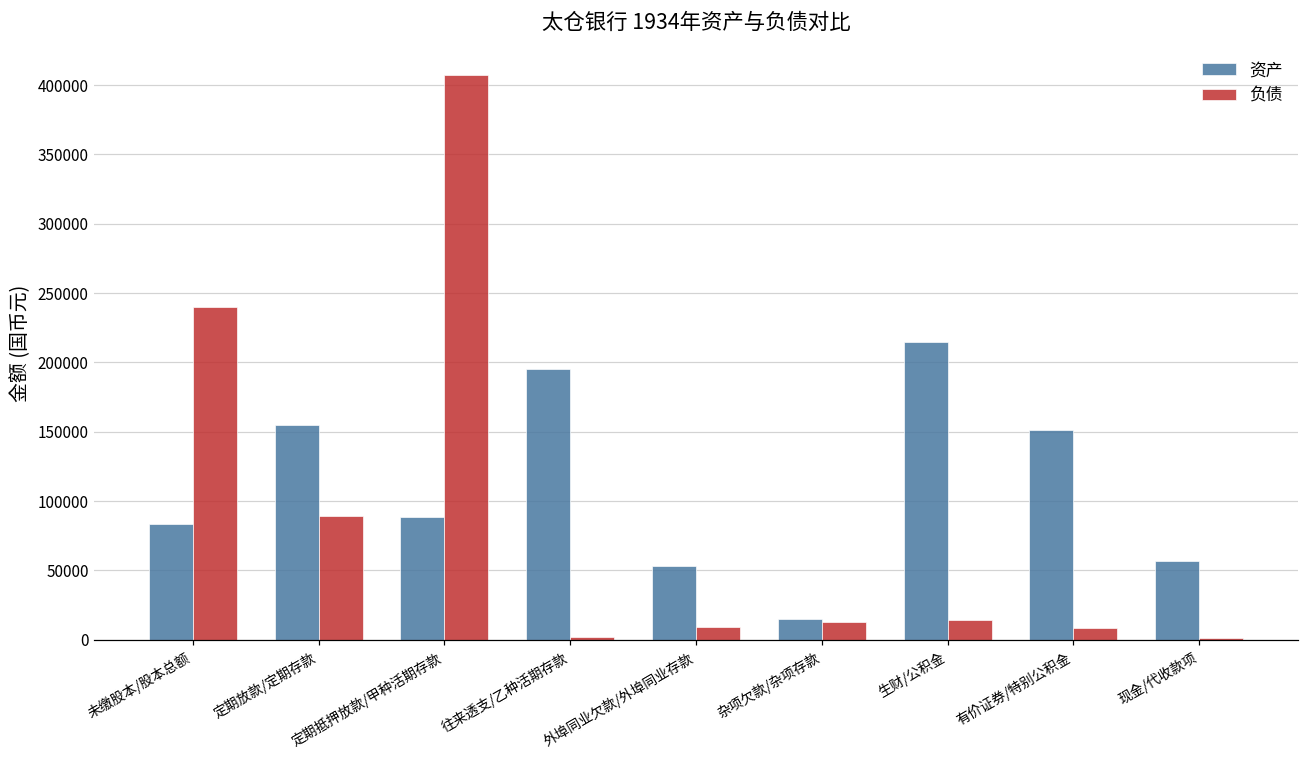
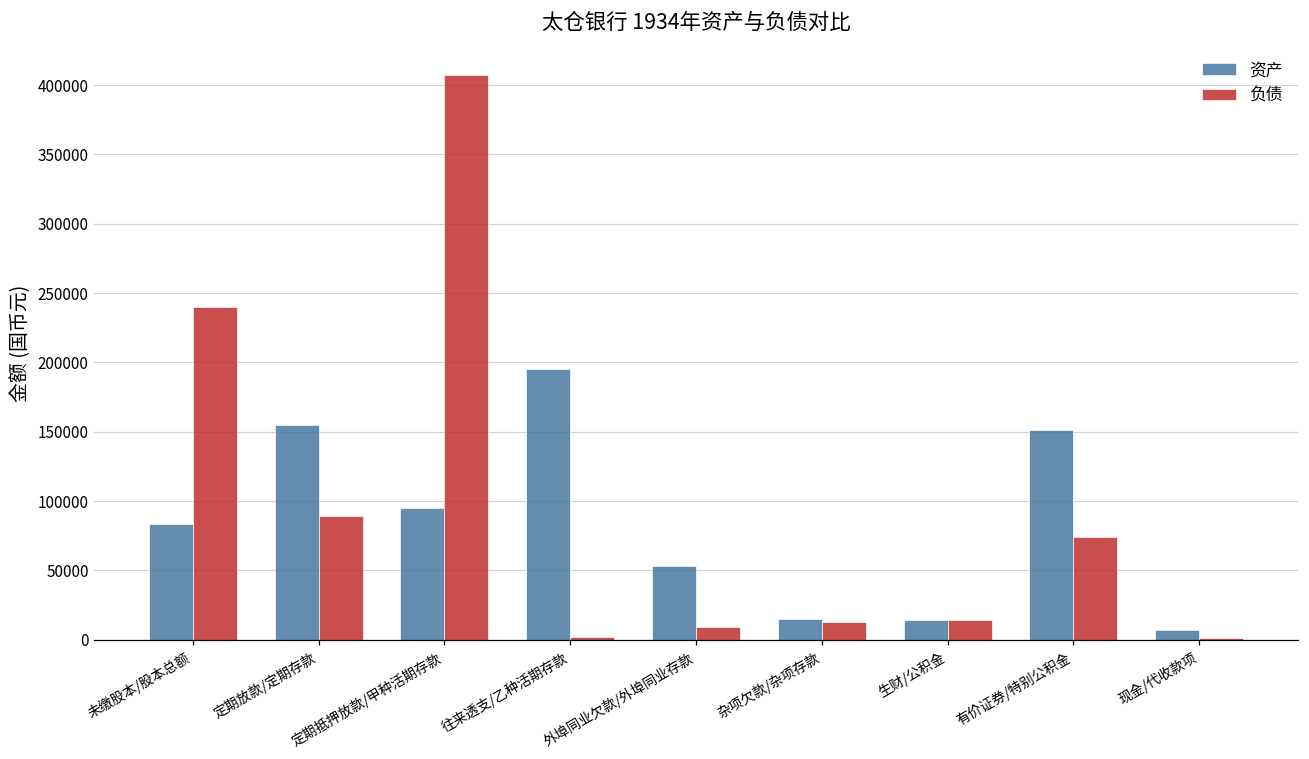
资产, 定期抵押放款/甲种活期存款: 89000 -> 95000
资产, 生财/公积金: 215000 -> 15000
负债, 有价证券/特别公积金: 9000 -> 74000
资产, 现金/代收款项: 57000 -> 7000
